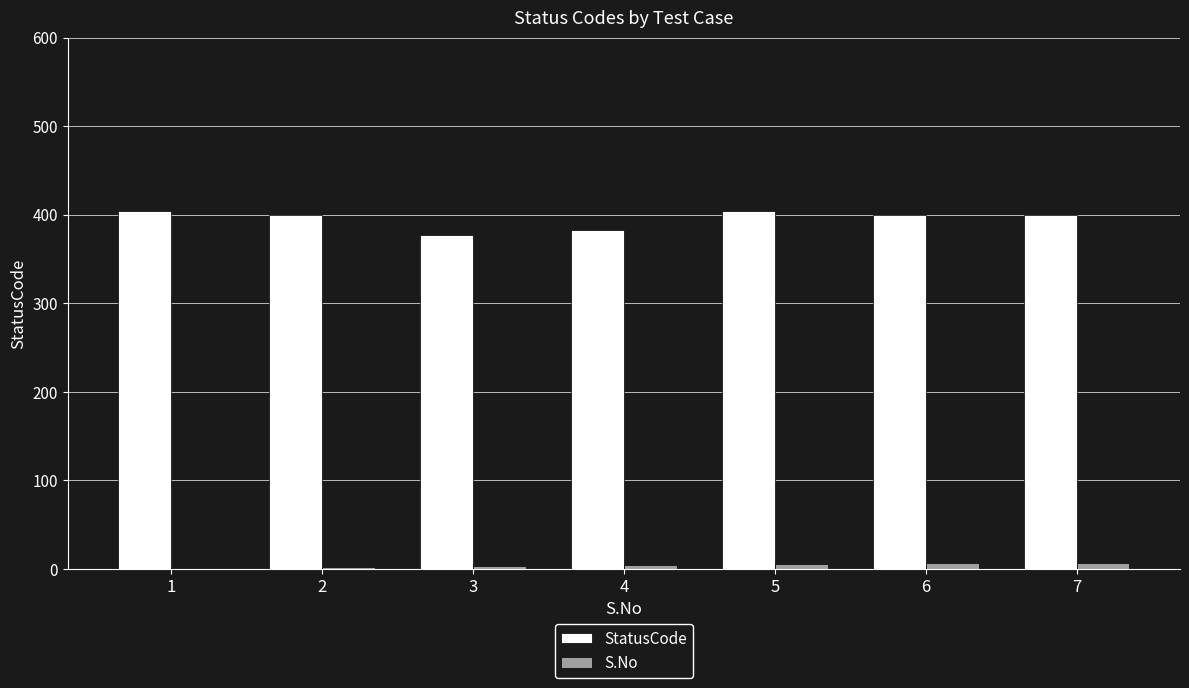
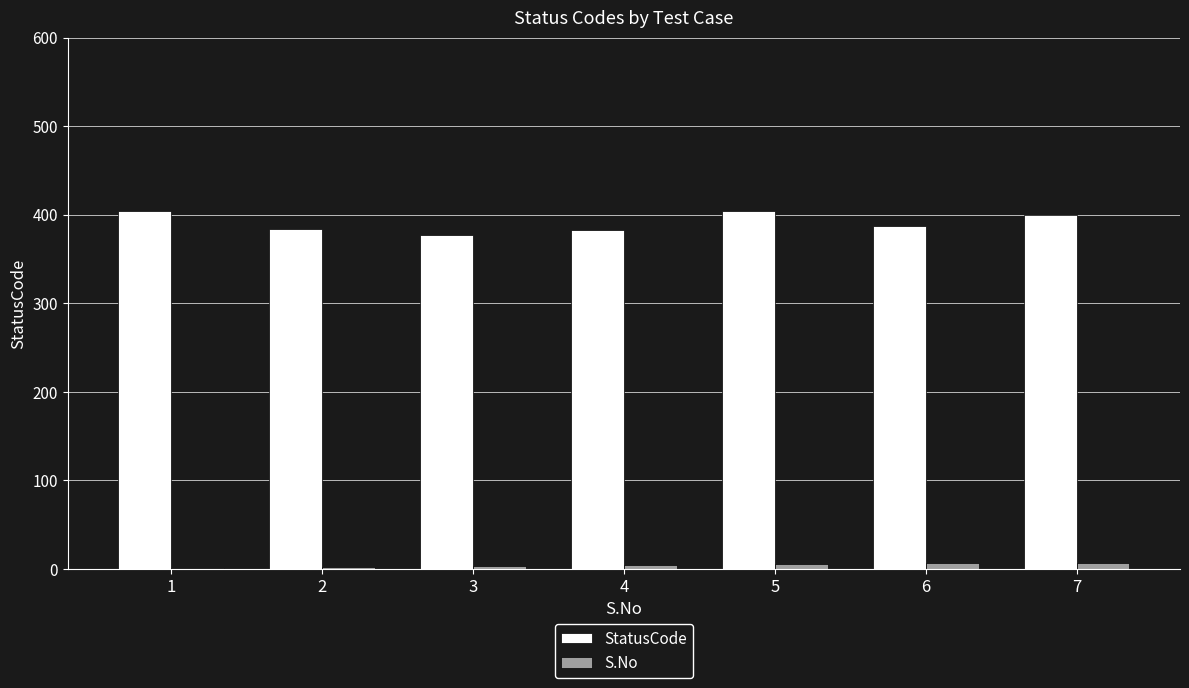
StatusCode, 2: 400 -> 380
StatusCode, 6: 400 -> 390
